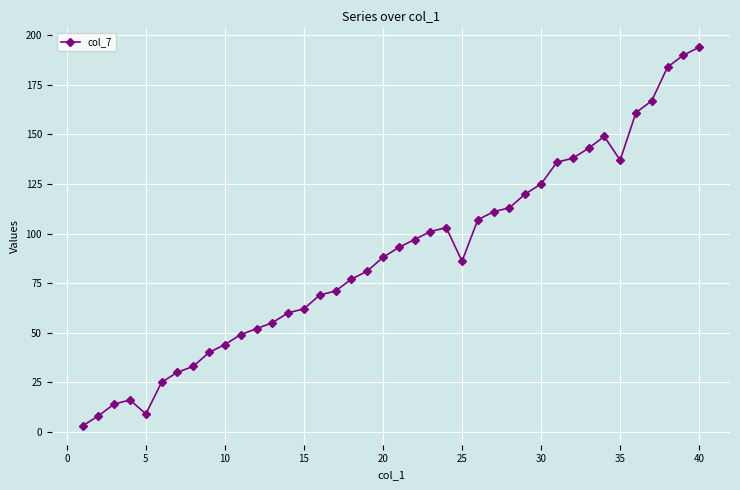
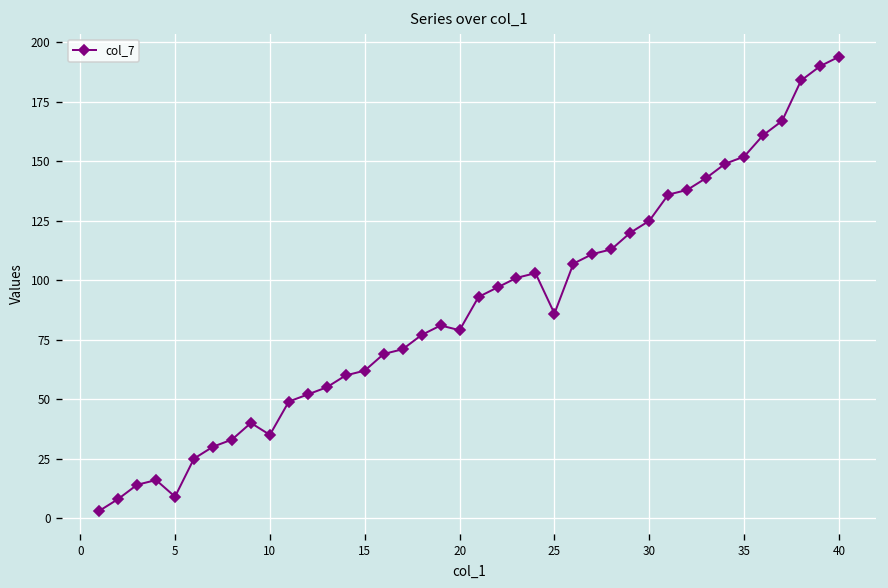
10: 44 -> 35
20: 88 -> 79
35: 137 -> 152
